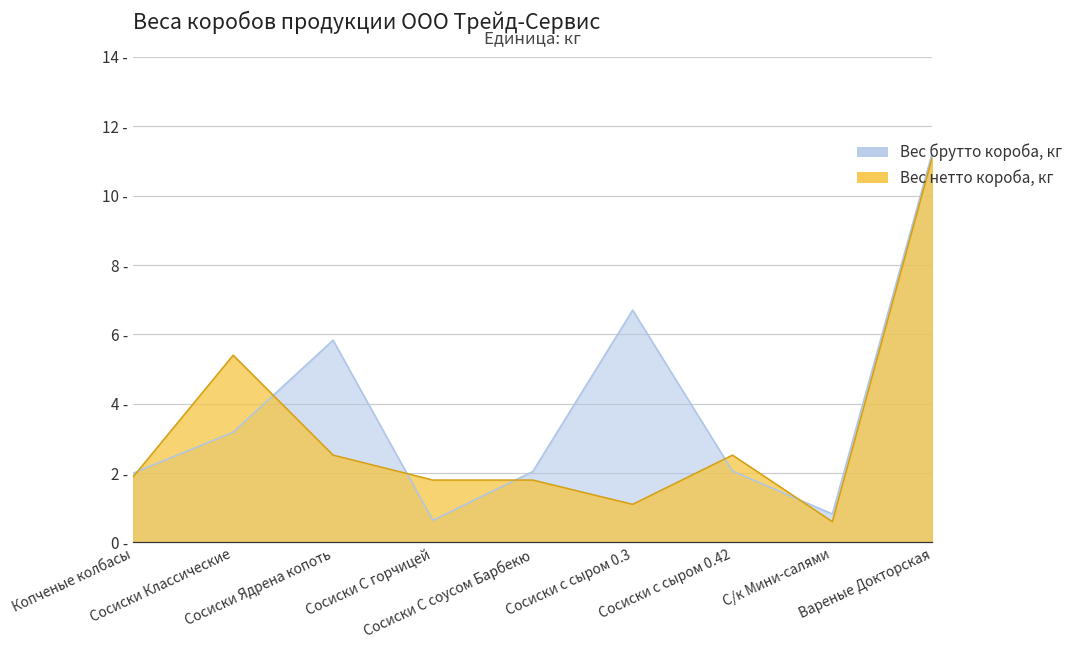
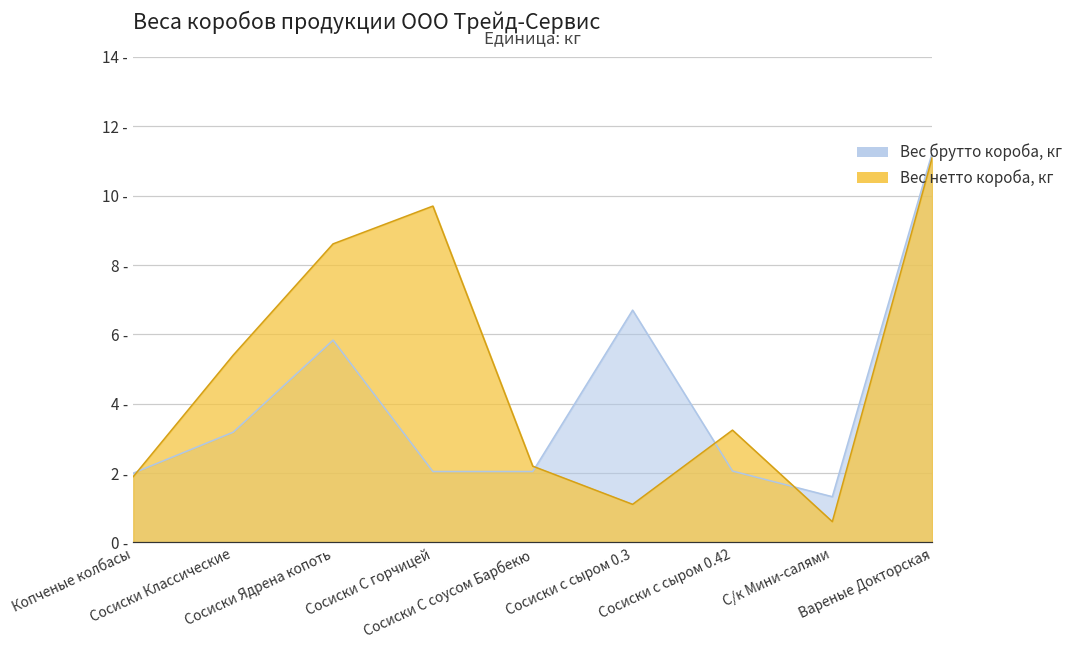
Вес нетто короба, кг, Сосиски Ядрена копоть: 2.5 - -> 8.6 -
Вес брутто короба, кг, Сосиски С горчицей: 0.6 - -> 2.0 -
Вес нетто короба, кг, Сосиски С горчицей: 1.8 - -> 9.7 -
Вес нетто короба, кг, Сосиски С соусом Барбекю: 1.8 - -> 2.2 -
Вес нетто короба, кг, Сосиски с сыром 0.42: 2.5 - -> 3.2 -
Вес брутто короба, кг, С/к Мини-салями: 0.8 - -> 1.3 -
